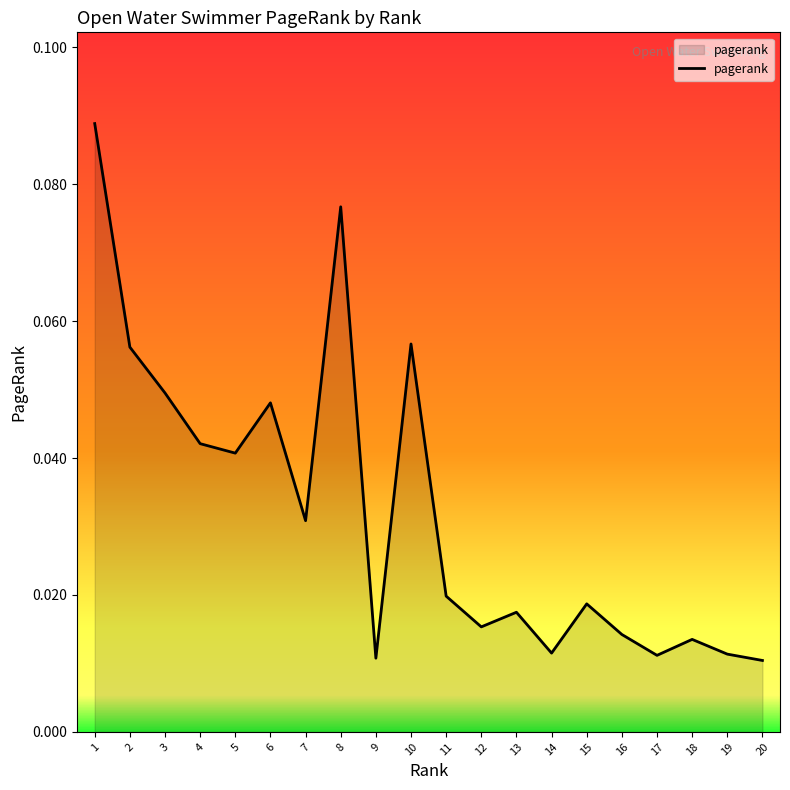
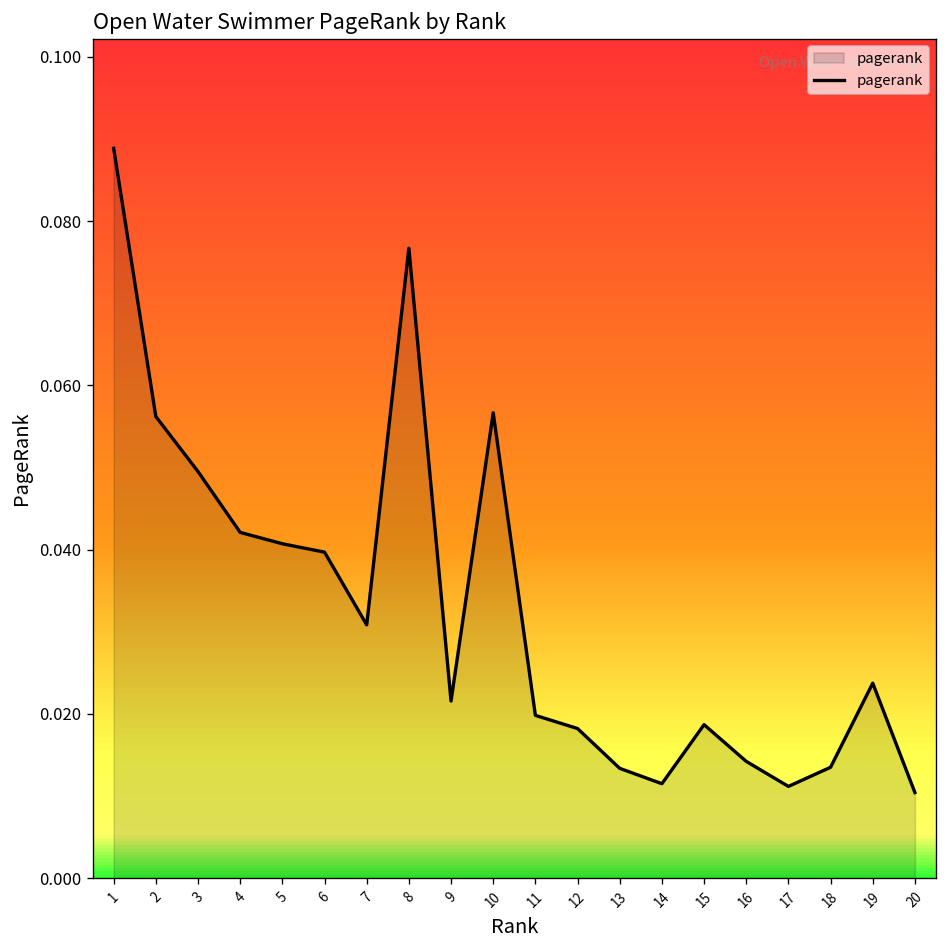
6: 0.048 -> 0.040
9: 0.011 -> 0.022
12: 0.015 -> 0.018
13: 0.017 -> 0.013
19: 0.011 -> 0.024
